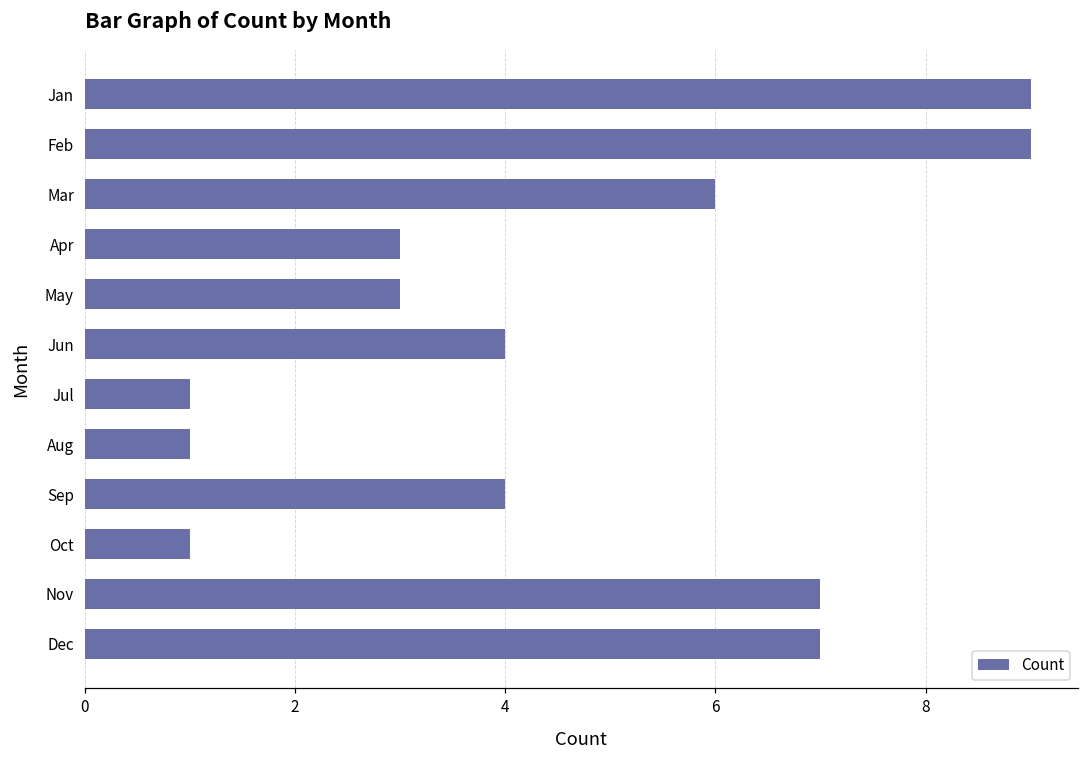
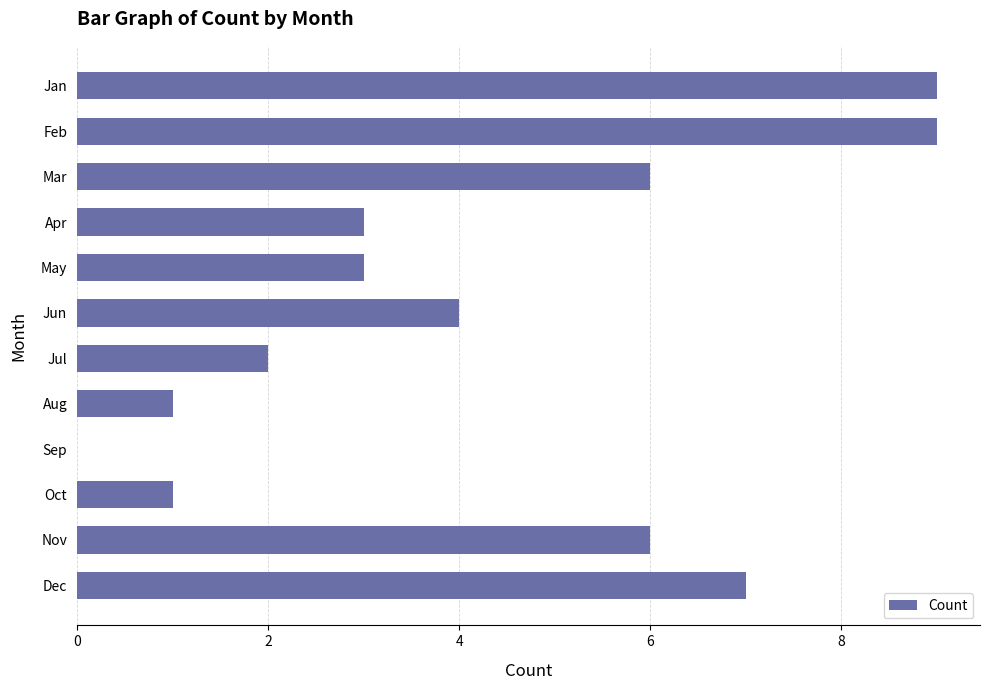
Jul: 1 -> 2
Sep: 4 -> 0
Nov: 7 -> 6
